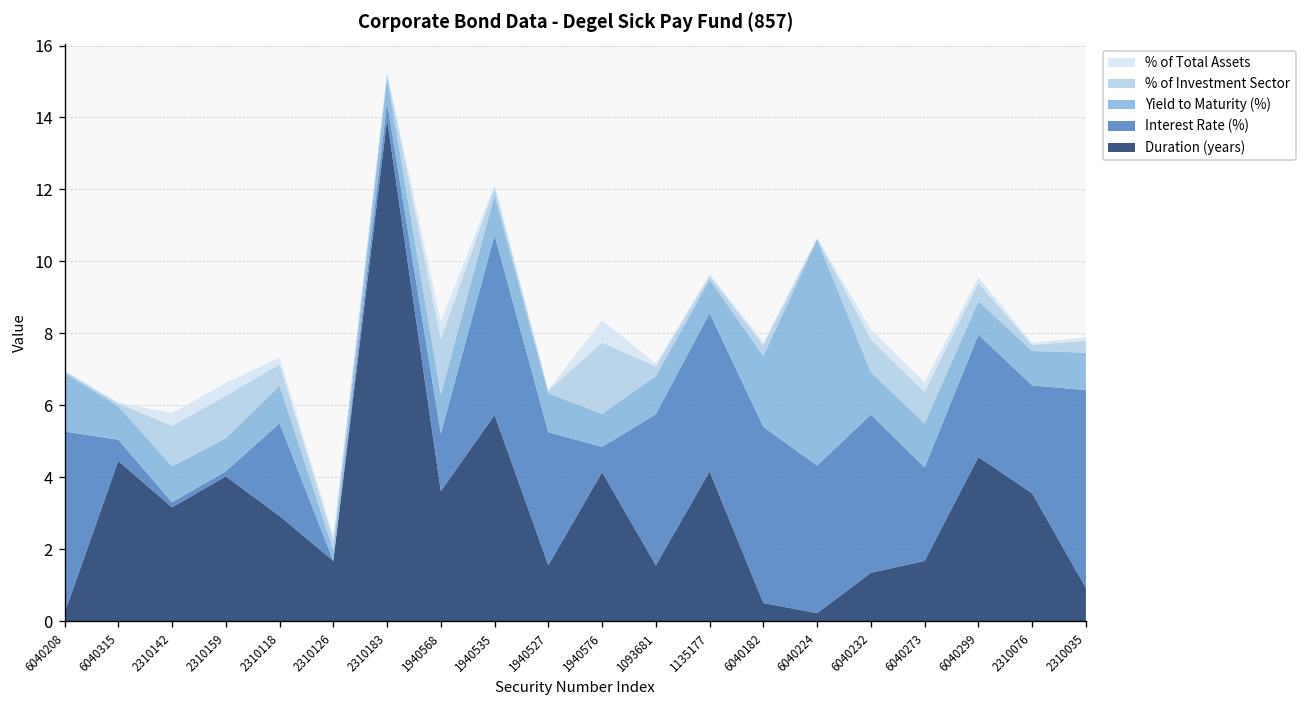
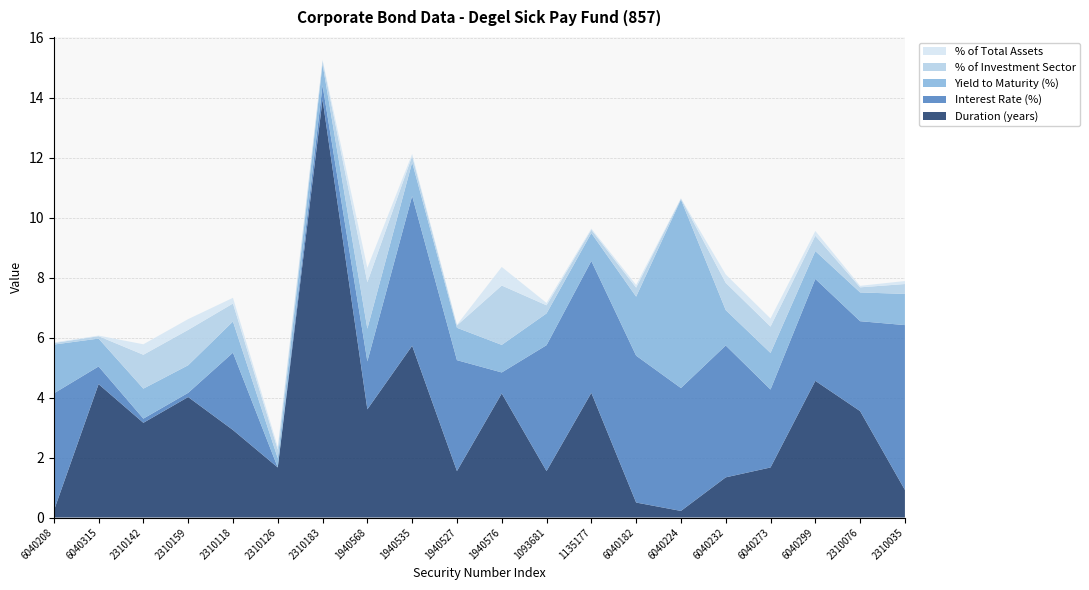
Interest Rate (%), 6040208: 5.1 -> 3.9
